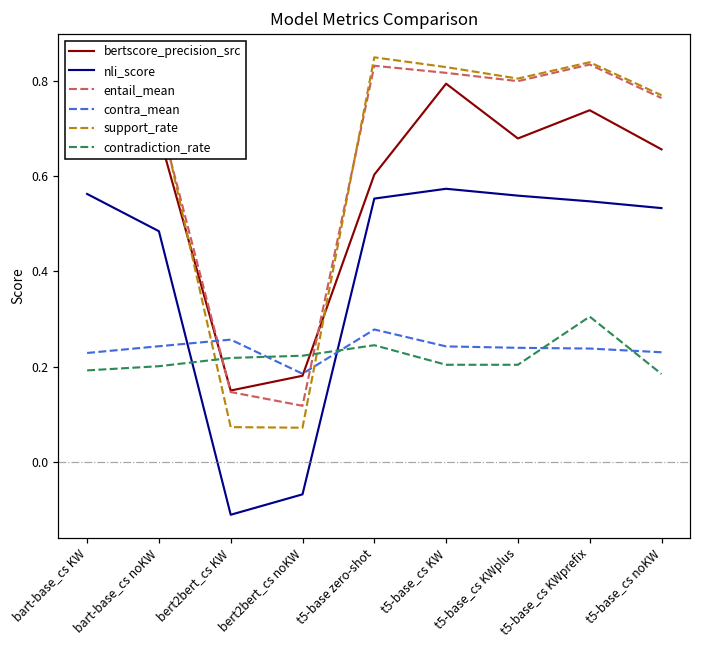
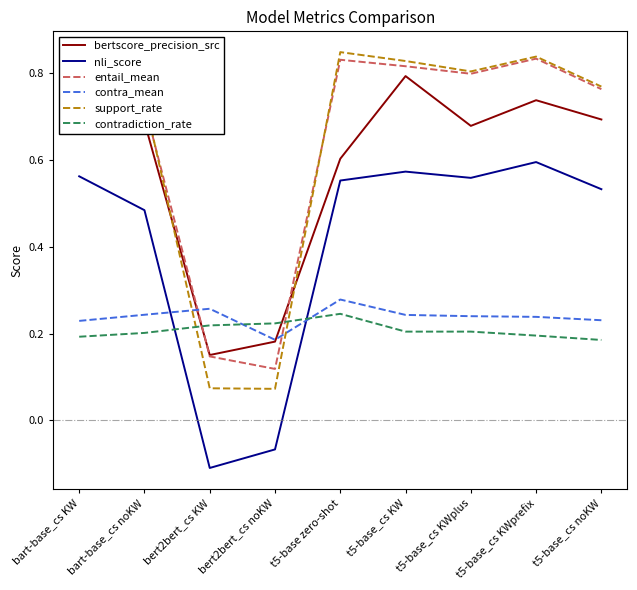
nli_score, t5-base_cs KWprefix: 0.55 -> 0.60
contradiction_rate, t5-base_cs KWprefix: 0.31 -> 0.20
bertscore_precision_src, t5-base_cs noKW: 0.66 -> 0.69
